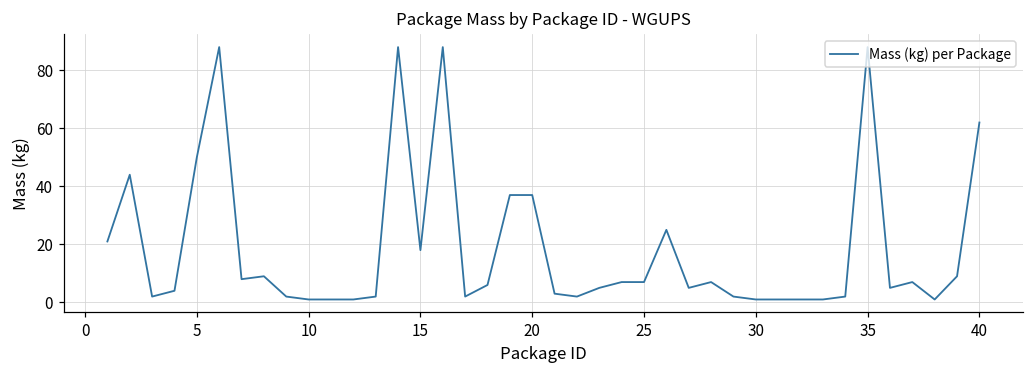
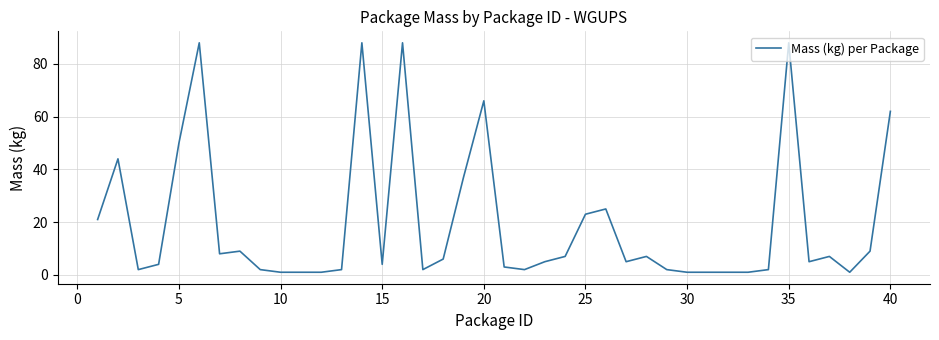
15: 18 -> 4
20: 37 -> 66
25: 7 -> 23
